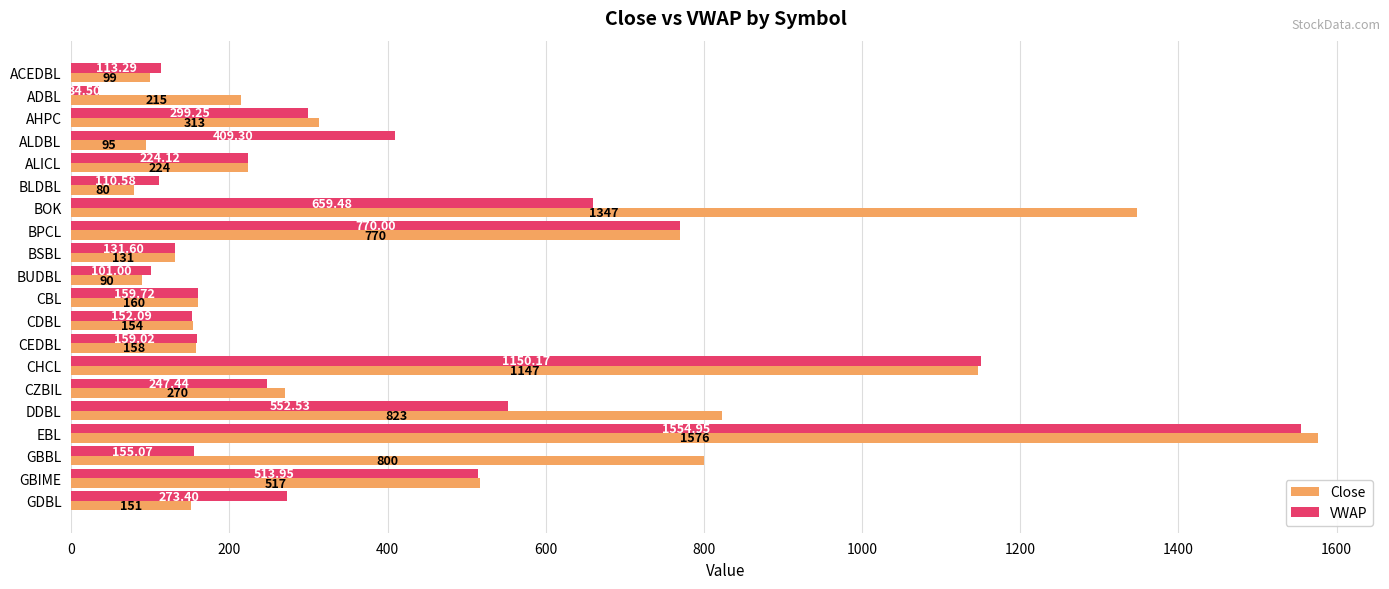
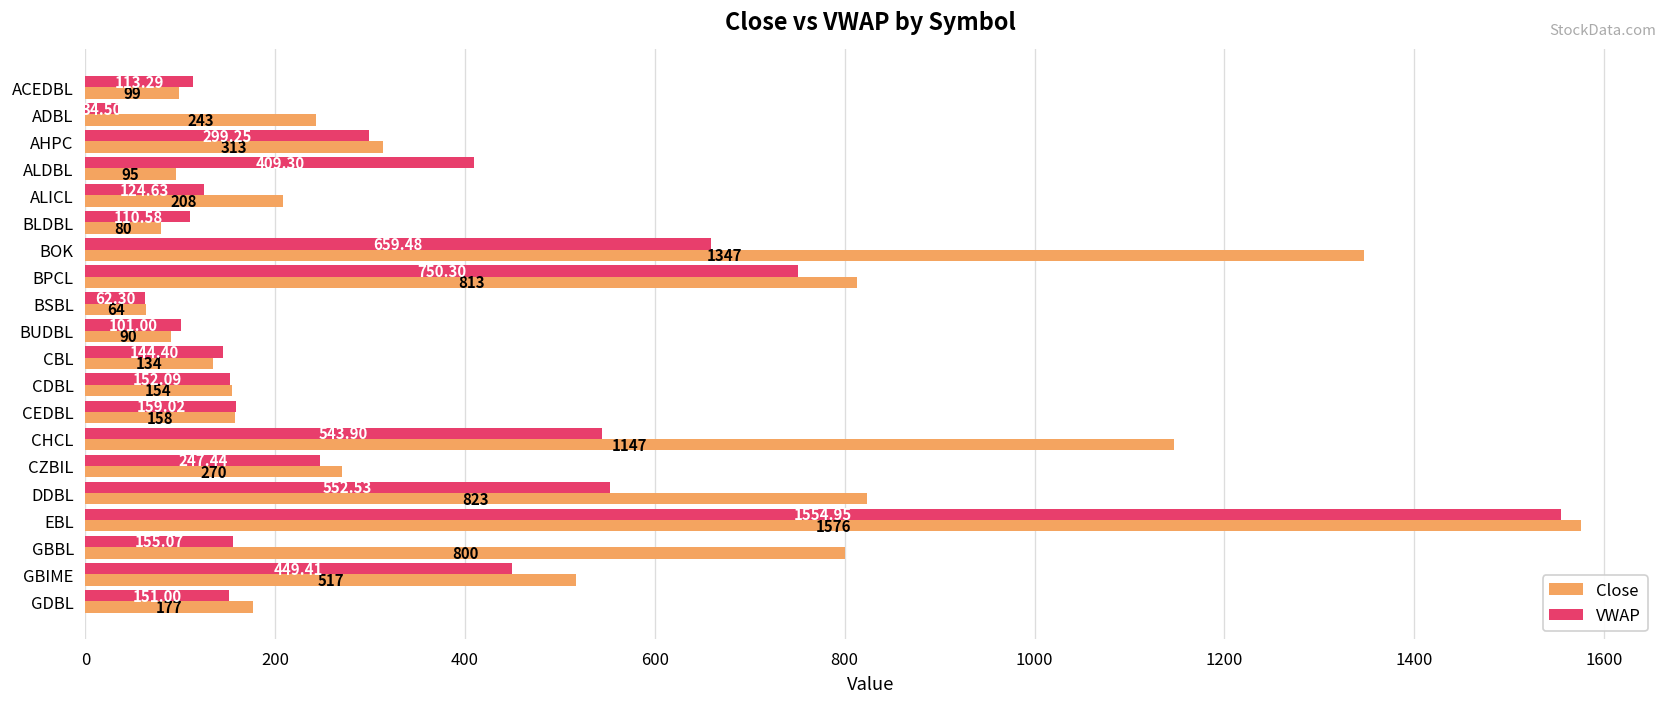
Close, ADBL: 215 -> 243
VWAP, ALICL: 224.12 -> 124.63
Close, ALICL: 224 -> 208
VWAP, BPCL: 770.00 -> 750.30
Close, BPCL: 770 -> 813
VWAP, BSBL: 131.60 -> 62.30
Close, BSBL: 131 -> 64
VWAP, CBL: 159.72 -> 144.40
Close, CBL: 160 -> 134
VWAP, CHCL: 1150.17 -> 543.90
VWAP, GBIME: 513.95 -> 449.41
VWAP, GDBL: 273.40 -> 151.00
Close, GDBL: 151 -> 177
